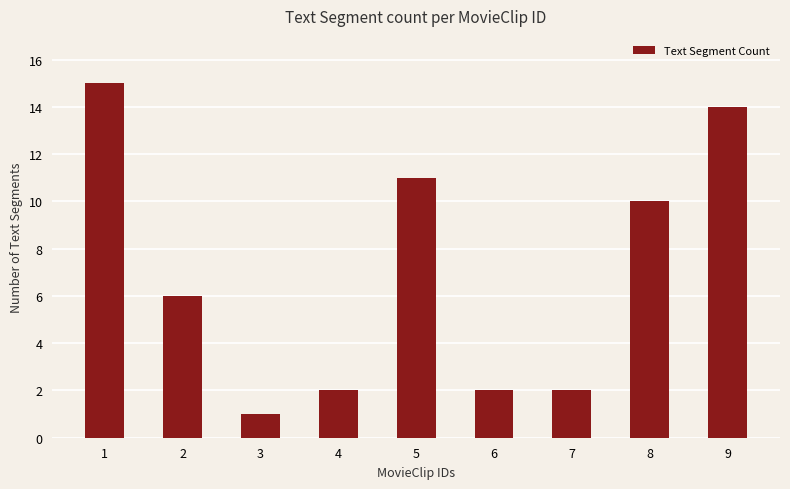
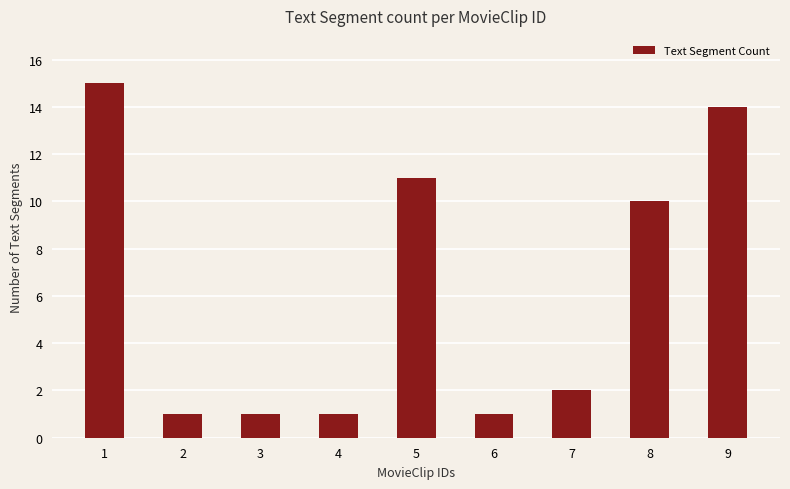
2: 6 -> 1
4: 2 -> 1
6: 2 -> 1
